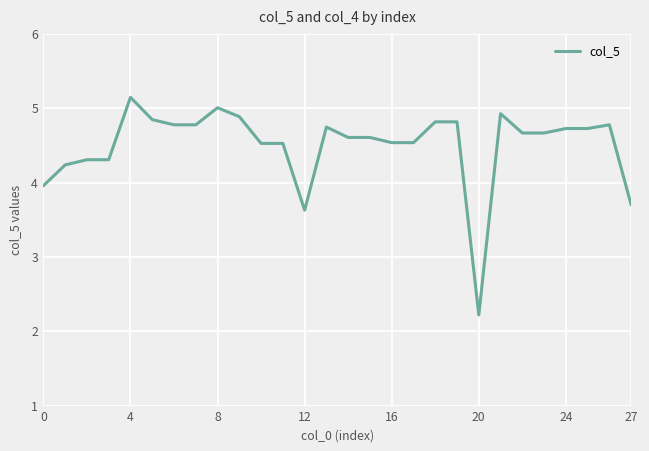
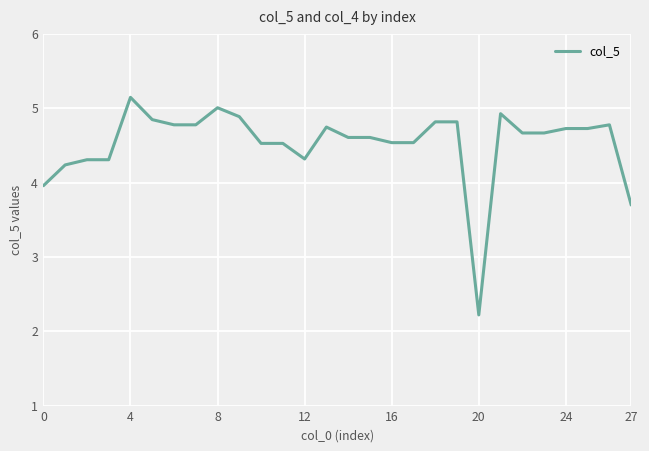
12: 3.6 -> 4.3
